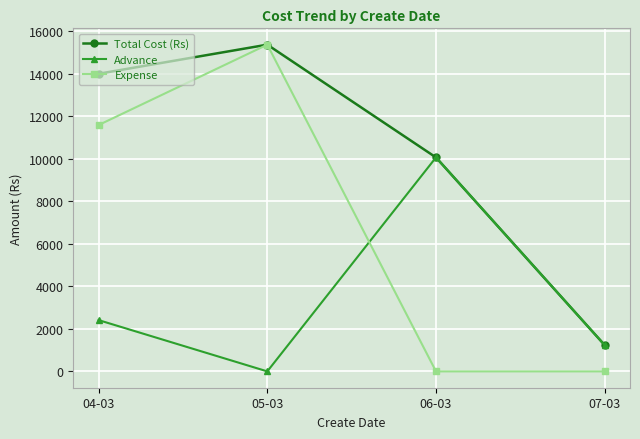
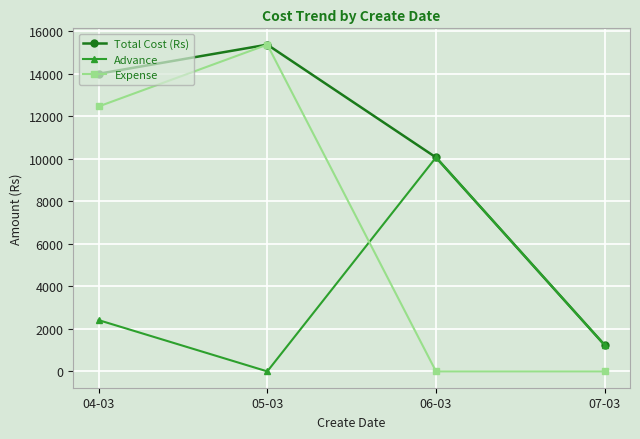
Expense, 04-03: 11600 -> 12500
